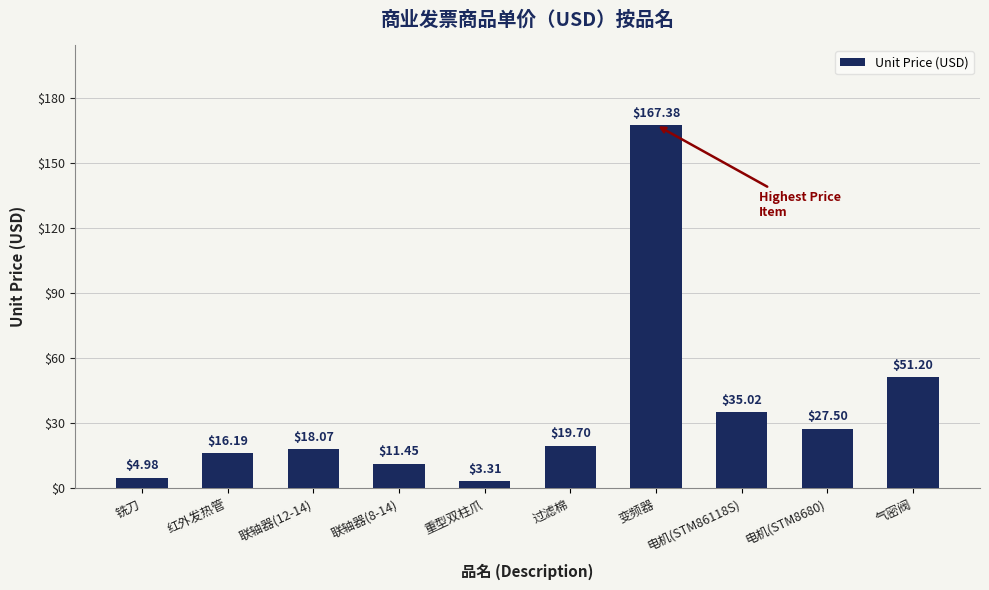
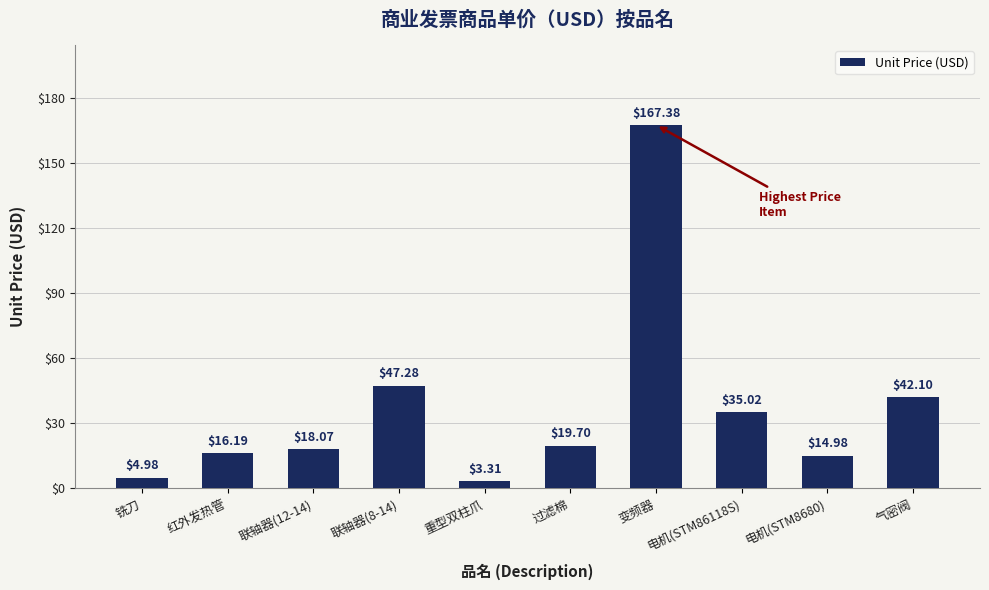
联轴器(8-14): $11.45 -> $47.28
电机(STM8680): $27.50 -> $14.98
气密阀: $51.20 -> $42.10
